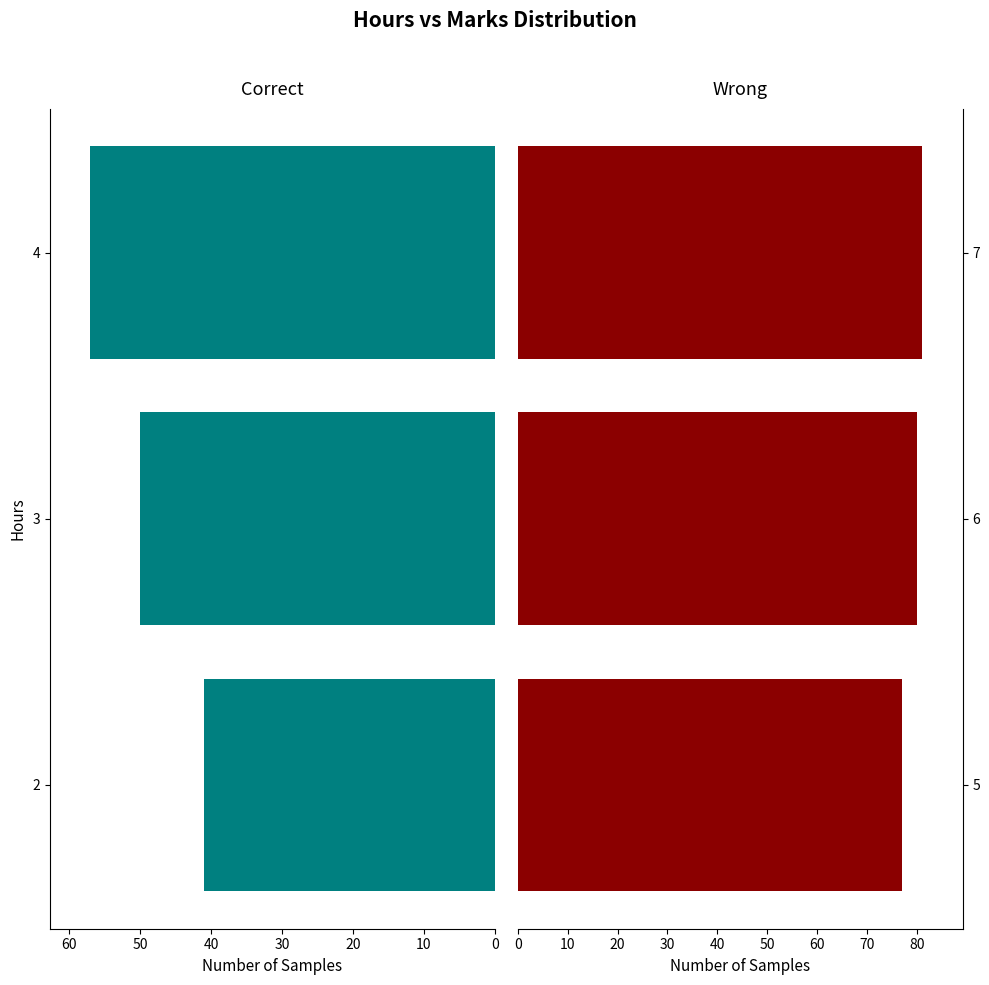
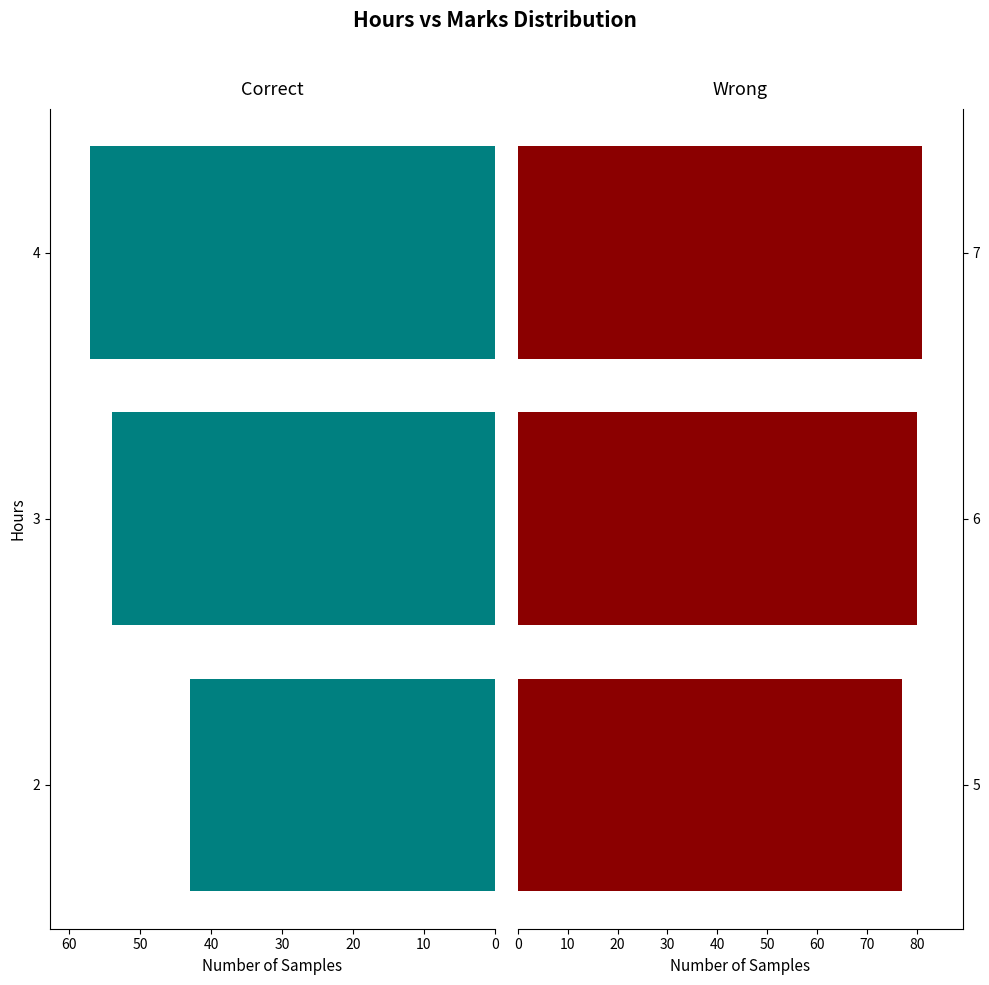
Correct, 3: 50 -> 54
Correct, 2: 41 -> 43
